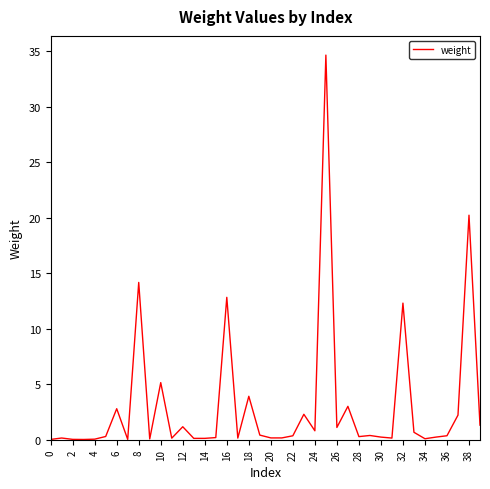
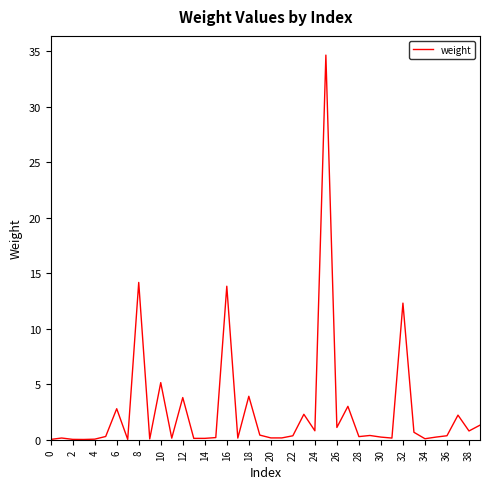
12: 1.2 -> 3.8
16: 12.8 -> 13.8
38: 20.2 -> 0.8
